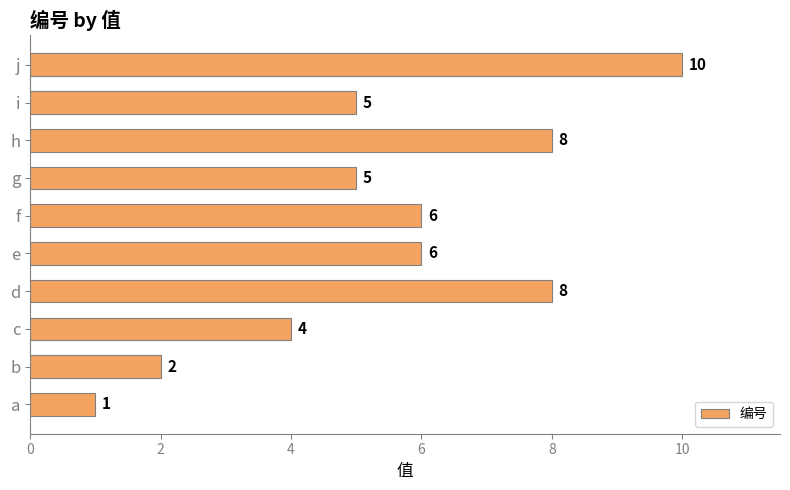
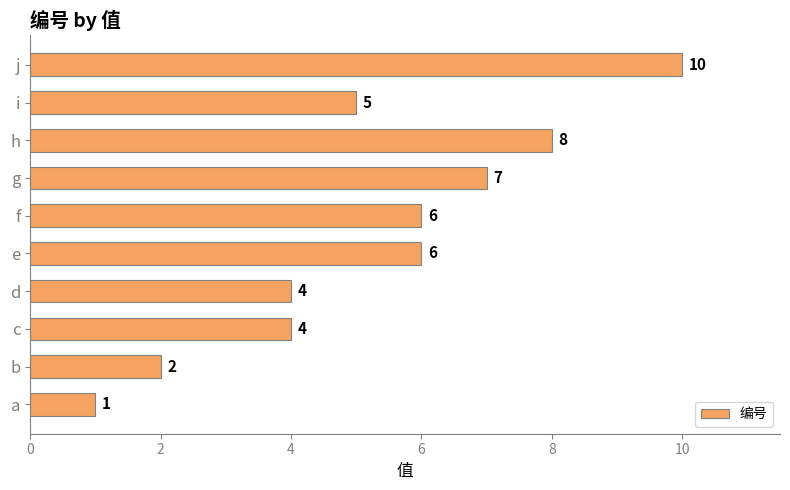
g: 5 -> 7
d: 8 -> 4
